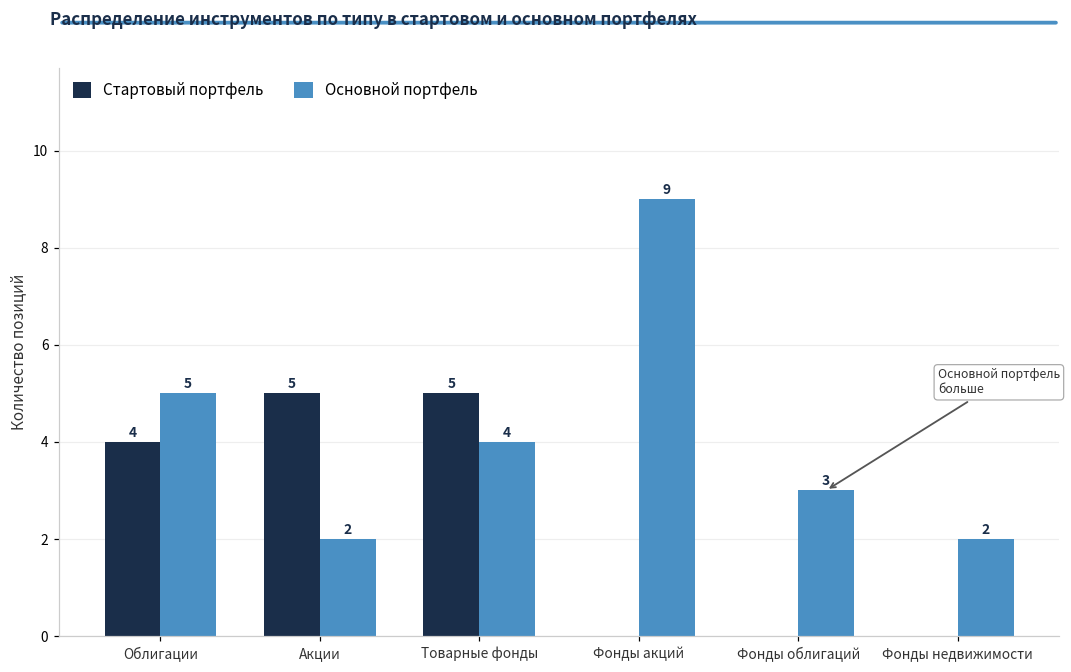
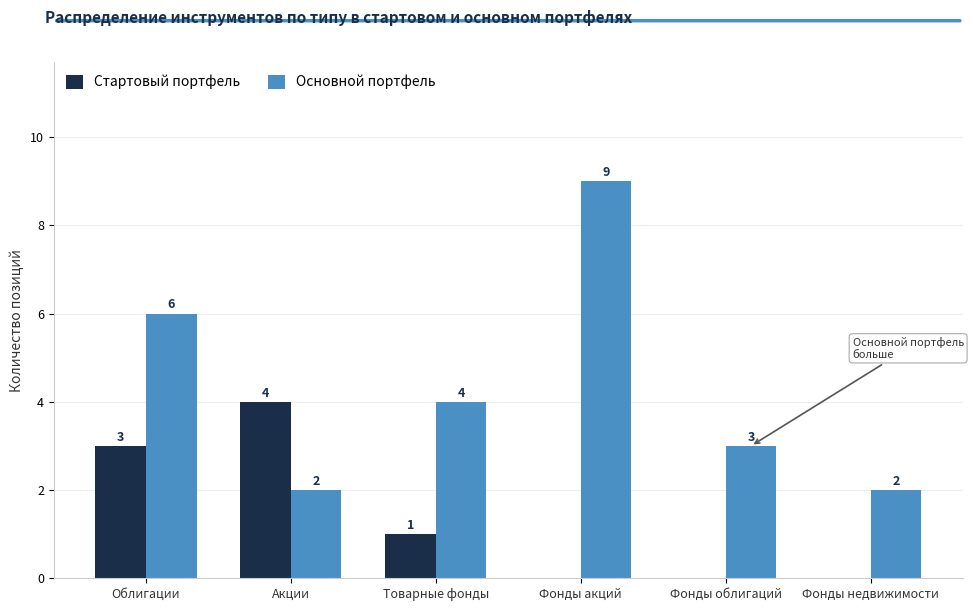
Стартовый портфель, Облигации: 4 -> 3
Основной портфель, Облигации: 5 -> 6
Стартовый портфель, Акции: 5 -> 4
Стартовый портфель, Товарные фонды: 5 -> 1
